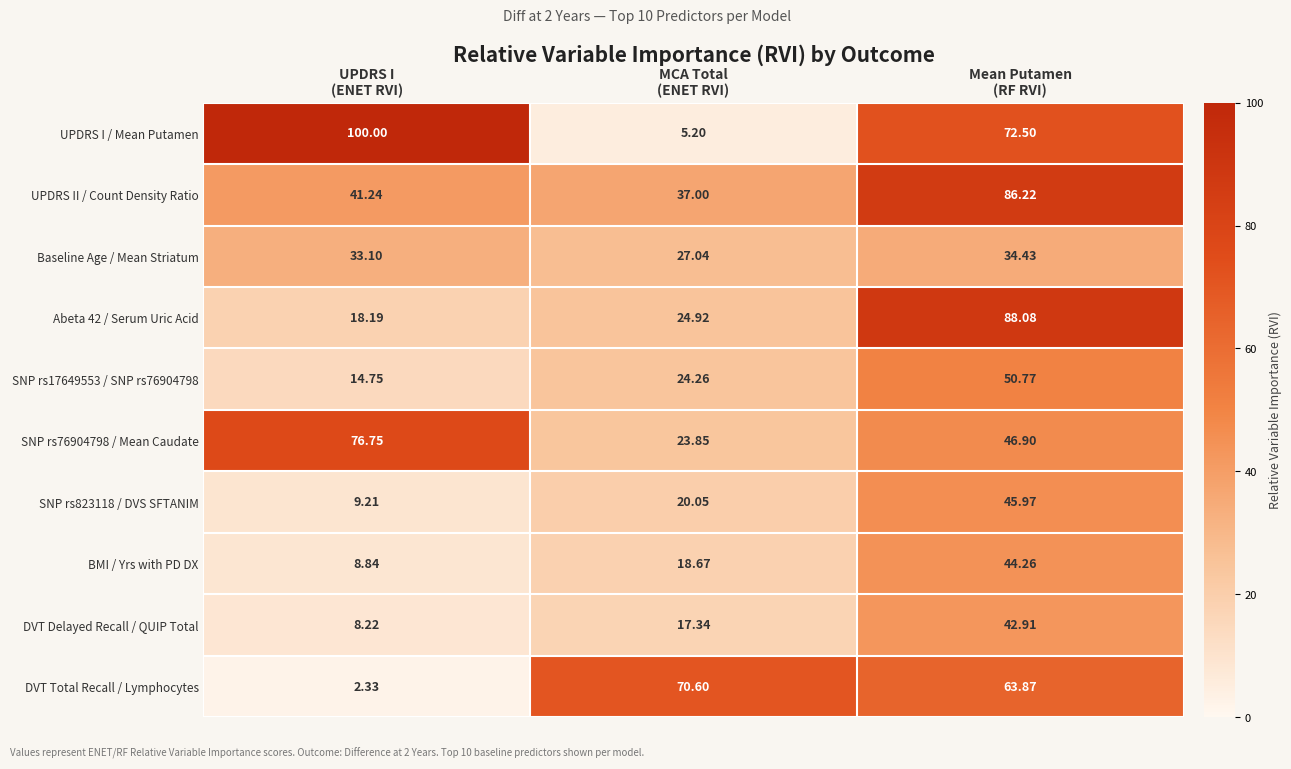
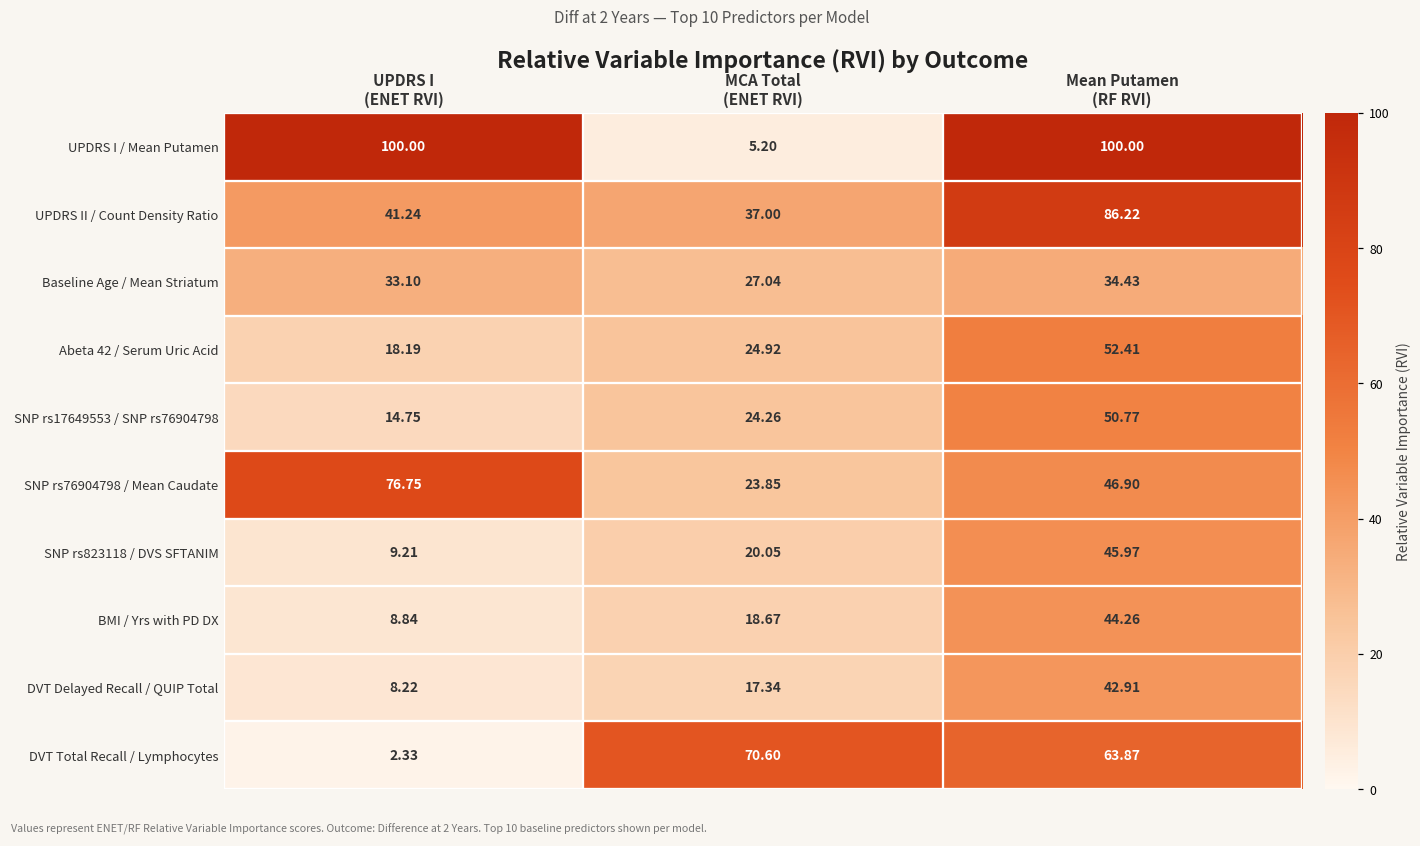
UPDRS I / Mean Putamen, Mean Putamen (RF RVI): 72.50 -> 100.00
Abeta 42 / Serum Uric Acid, Mean Putamen (RF RVI): 88.08 -> 52.41
